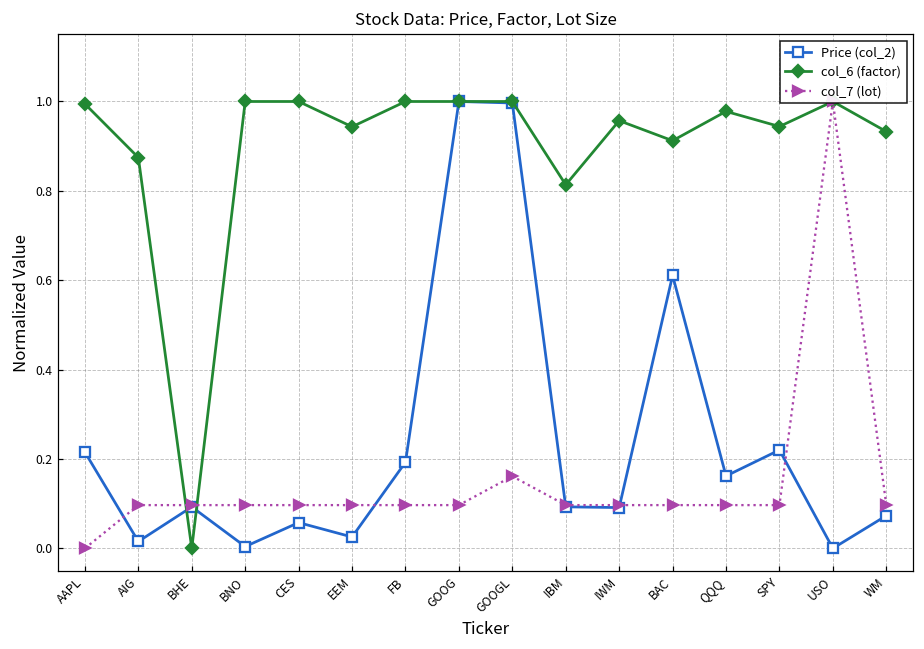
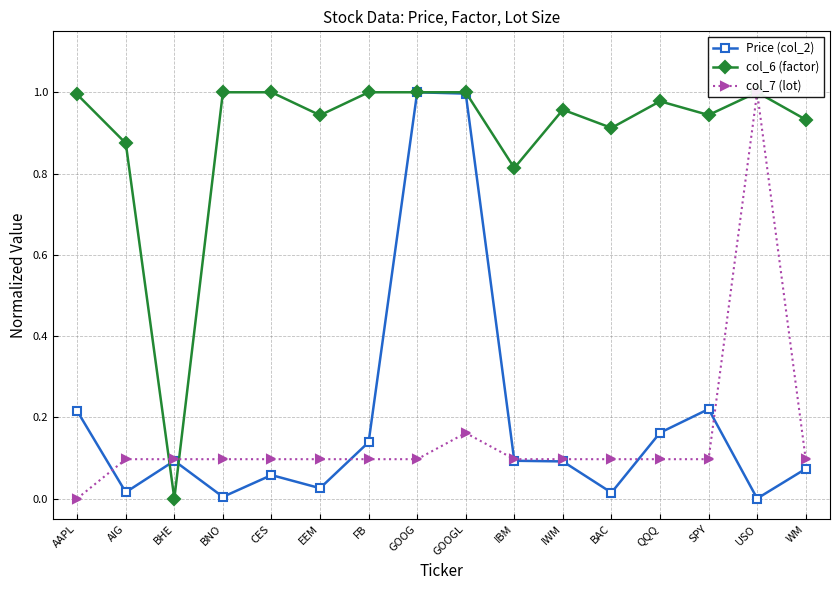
Price (col_2), FB: 0.19 -> 0.14
Price (col_2), BAC: 0.61 -> 0.01
